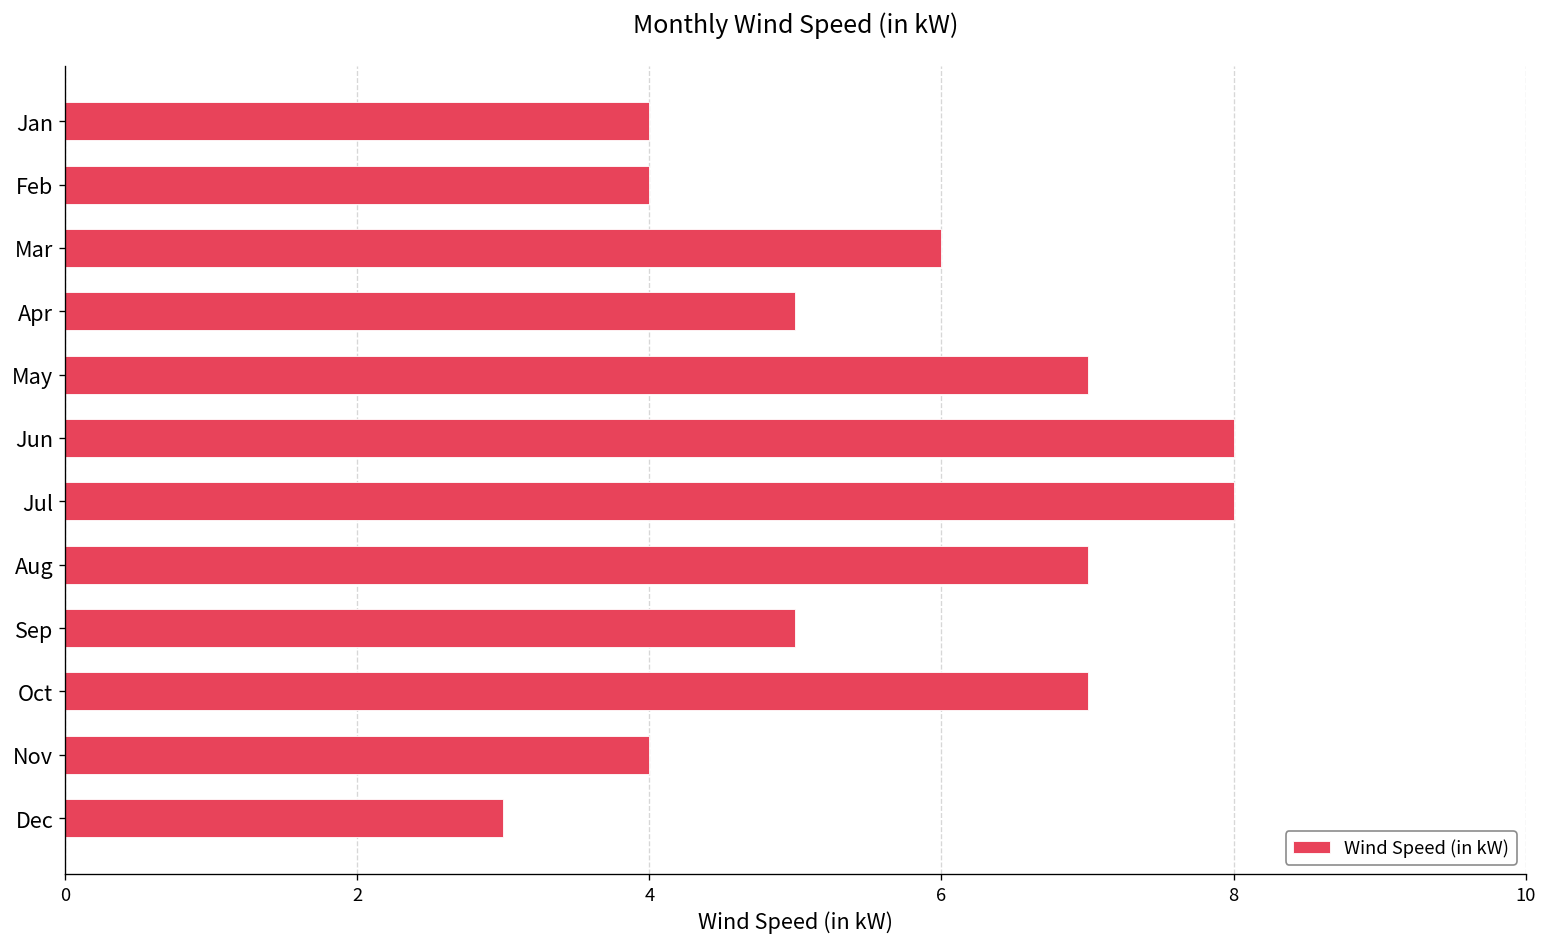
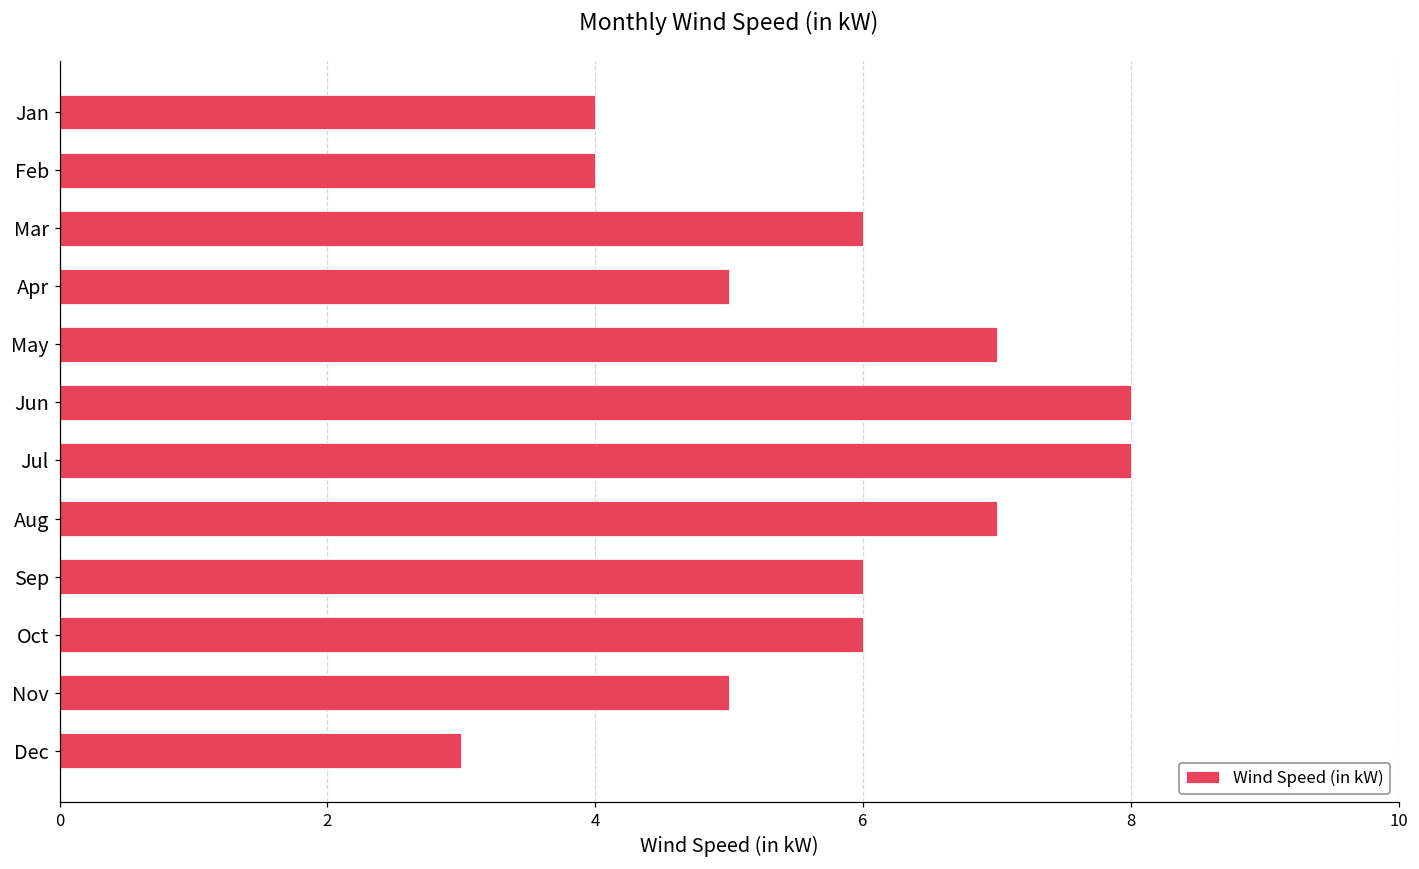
Sep: 5 -> 6
Oct: 7 -> 6
Nov: 4 -> 5
